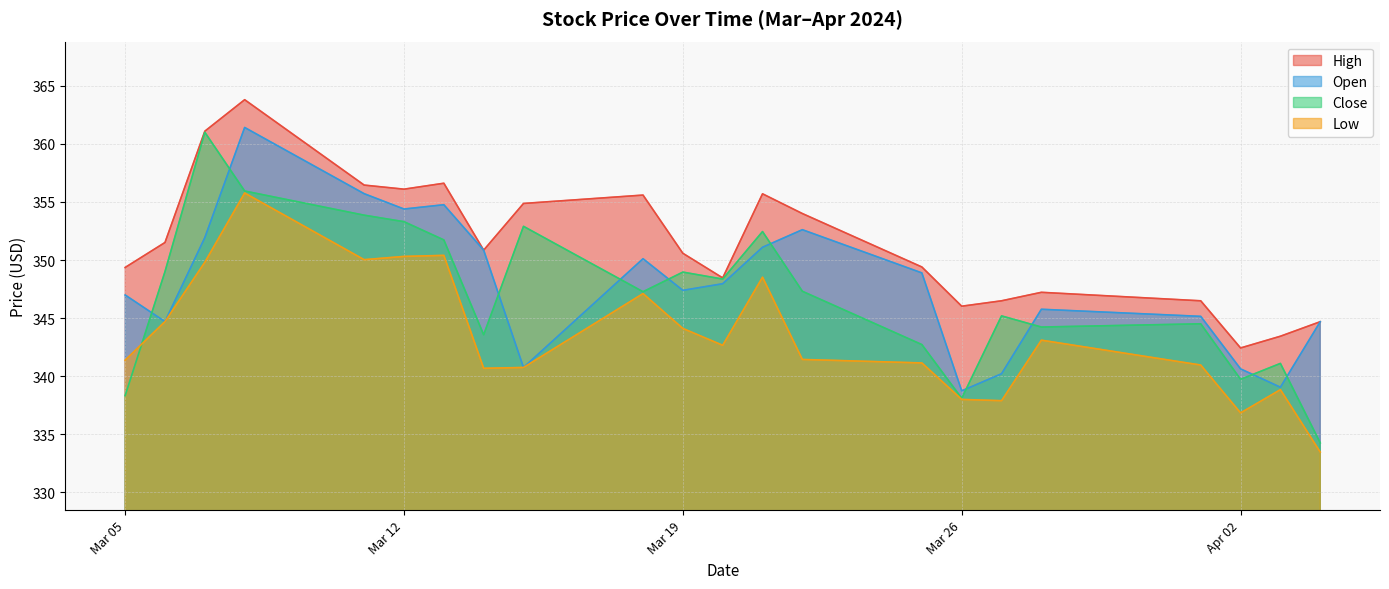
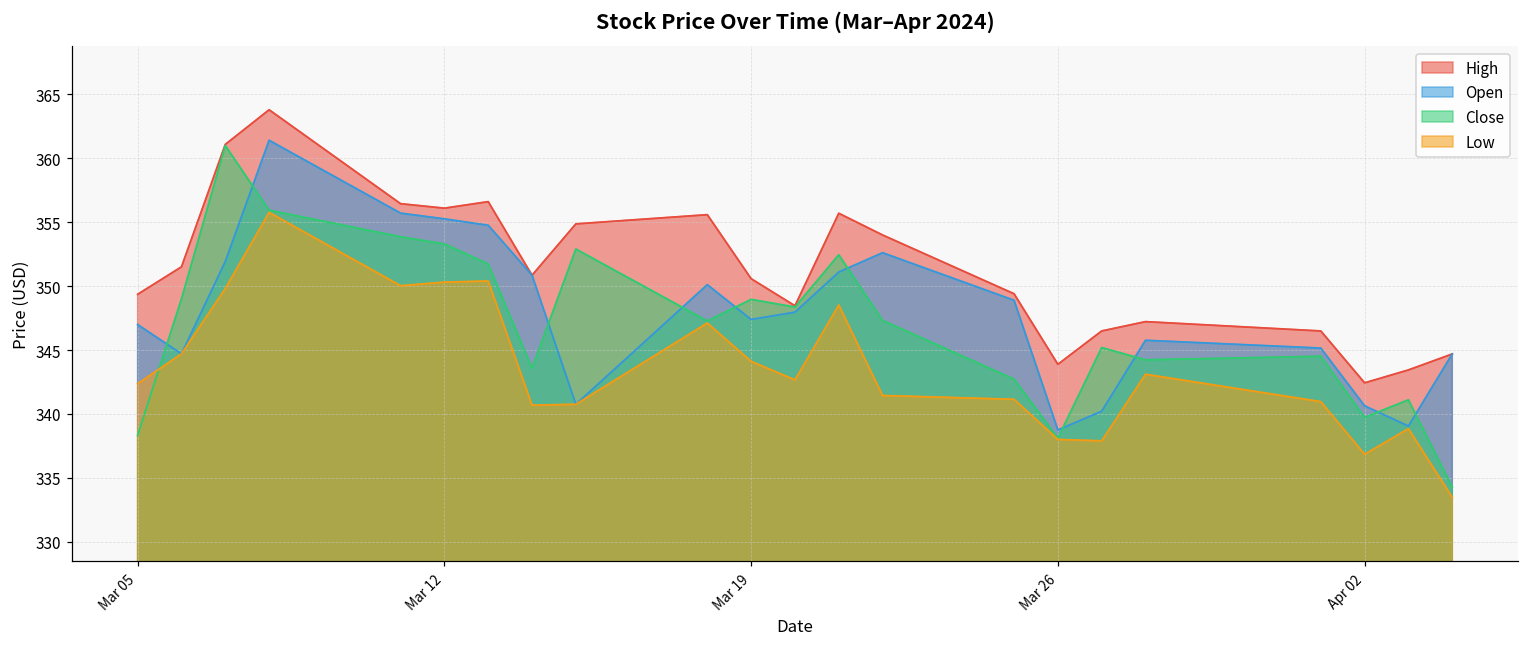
Low, Mar 05: 341.4 -> 342.4
Open, Mar 12: 354.4 -> 355.3
High, Mar 26: 346.0 -> 343.9
